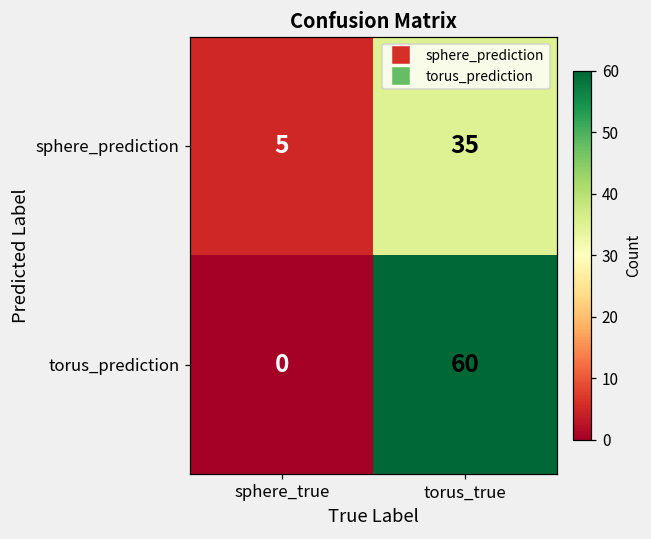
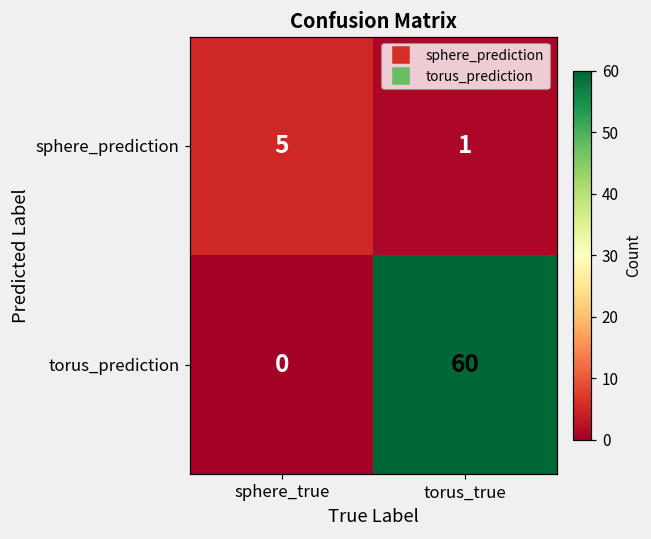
sphere_prediction, torus_true: 35 -> 1
